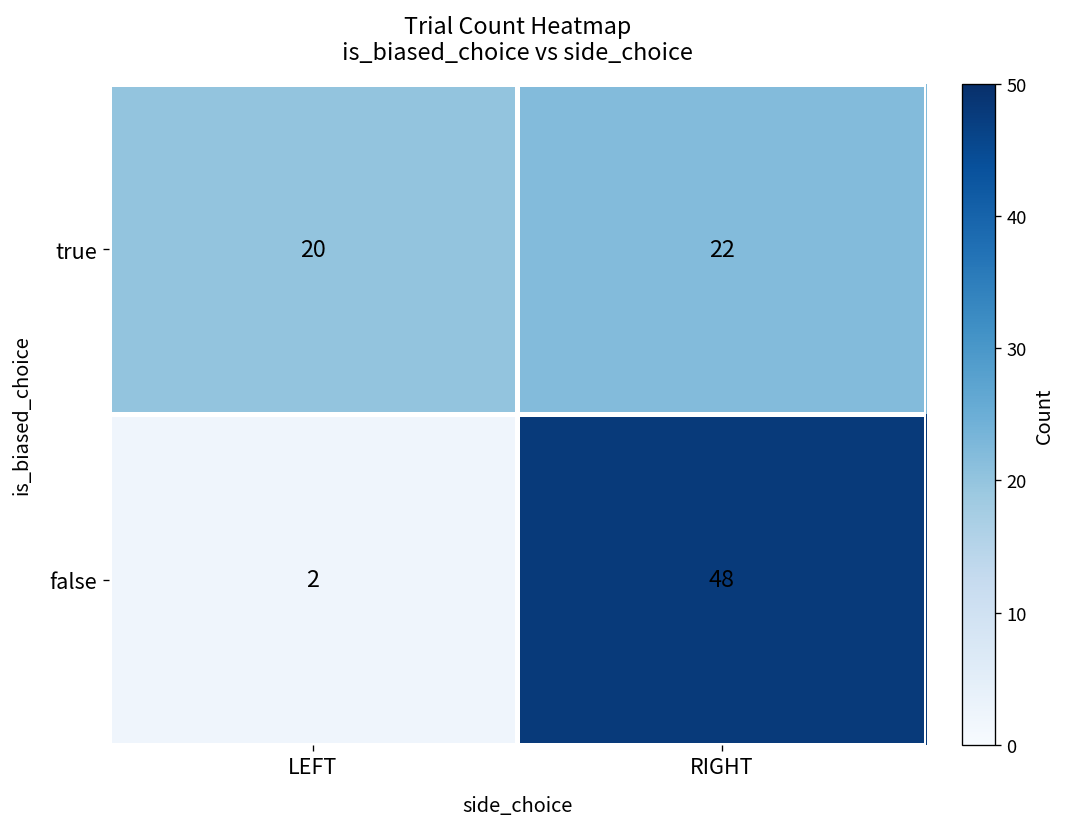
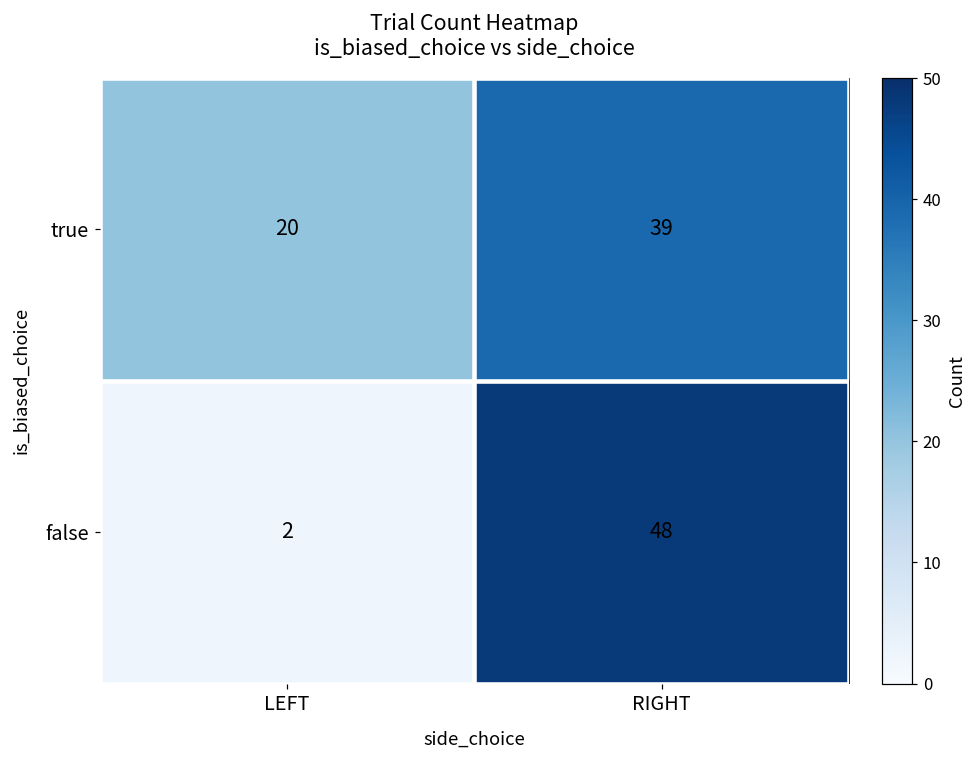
true, RIGHT: 22 -> 39
